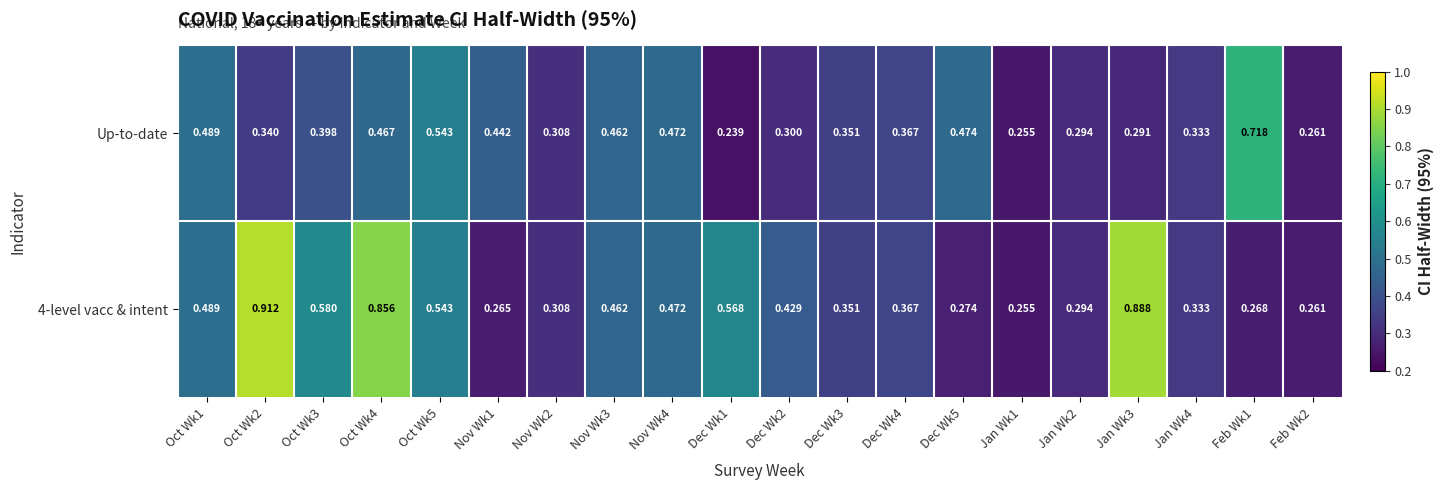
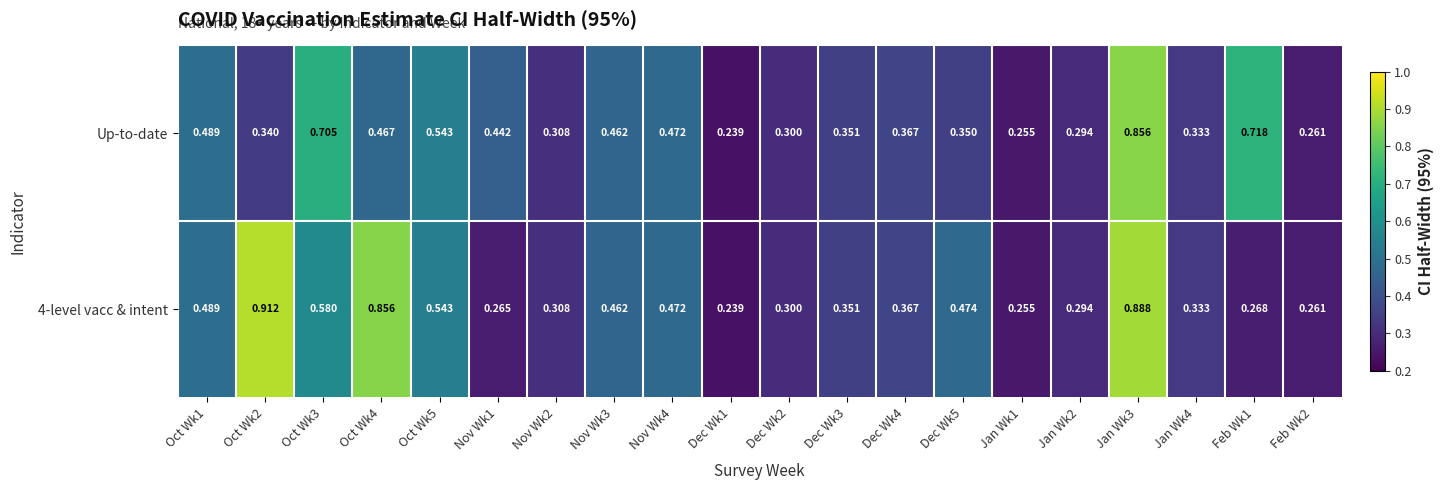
Up-to-date, Oct Wk3: 0.398 -> 0.705
Up-to-date, Dec Wk5: 0.474 -> 0.350
Up-to-date, Jan Wk3: 0.291 -> 0.856
4-level vacc & intent, Dec Wk1: 0.568 -> 0.239
4-level vacc & intent, Dec Wk2: 0.429 -> 0.300
4-level vacc & intent, Dec Wk5: 0.274 -> 0.474
